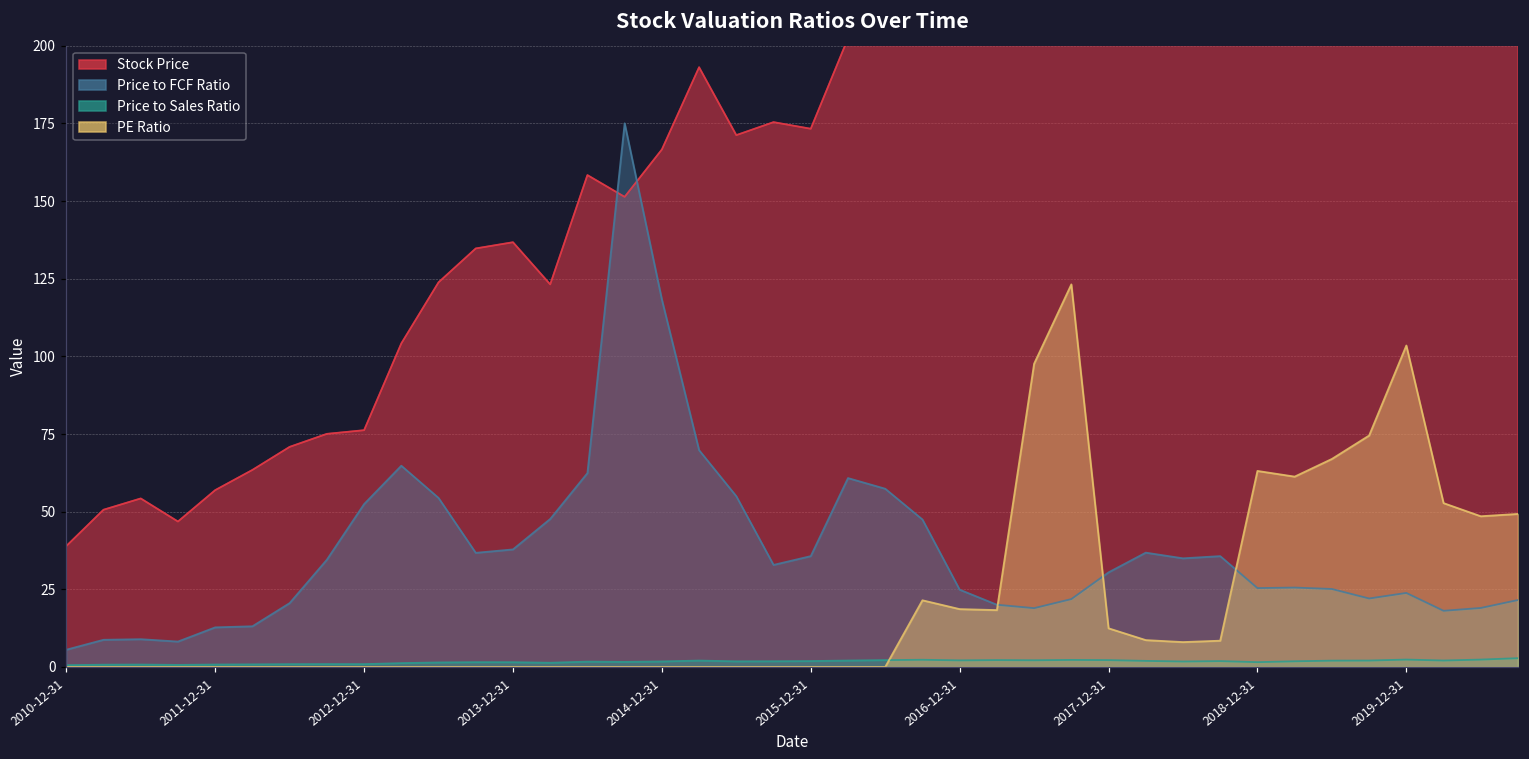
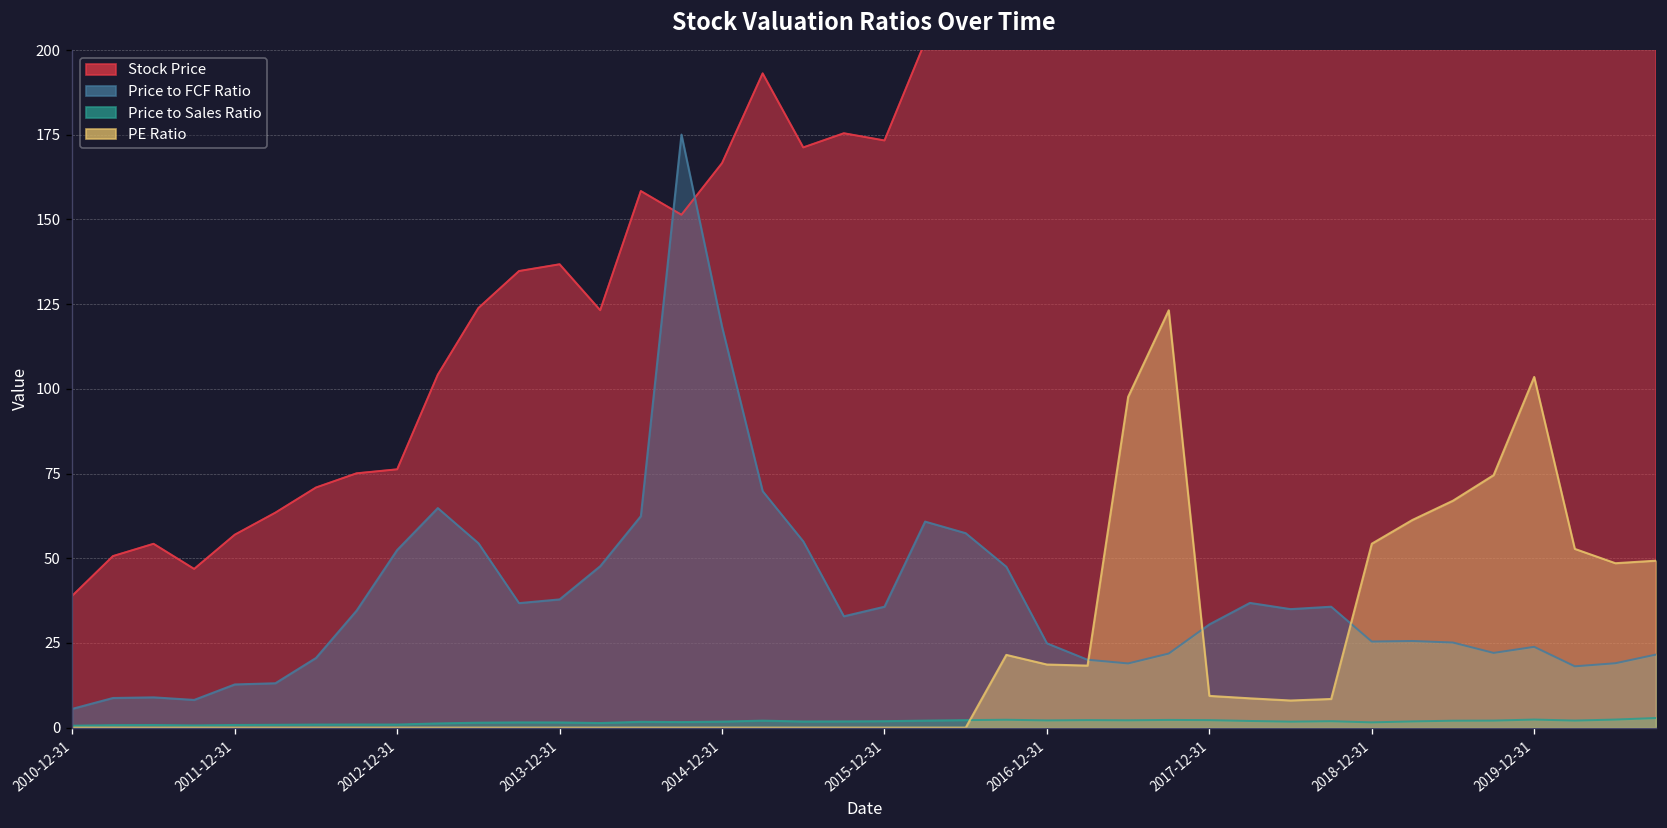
PE Ratio, 2017-12-31: 12 -> 9
PE Ratio, 2018-12-31: 63 -> 54
